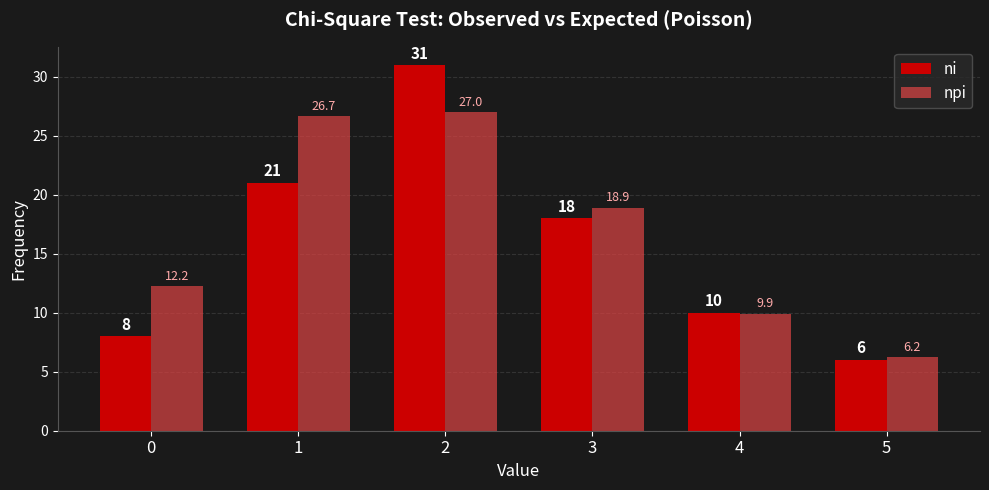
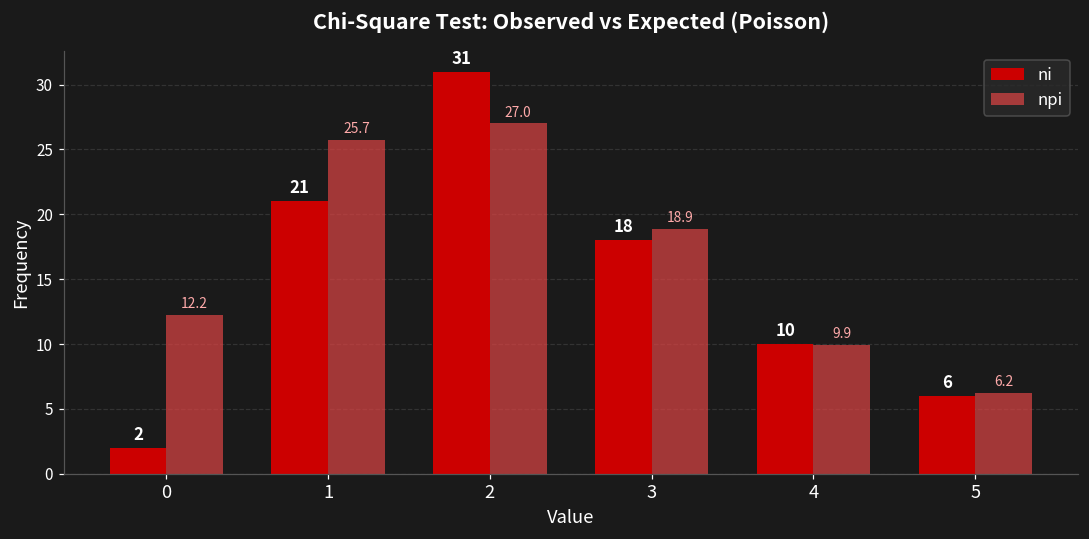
ni, 0: 8 -> 2
npi, 1: 26.7 -> 25.7
